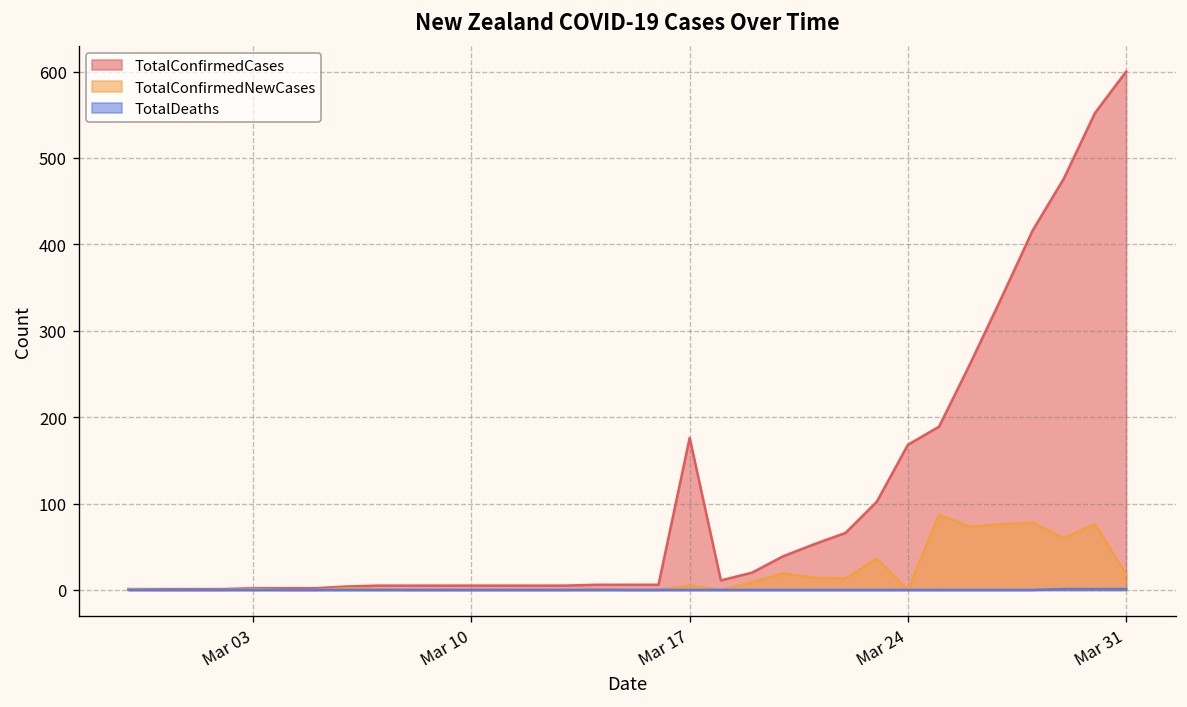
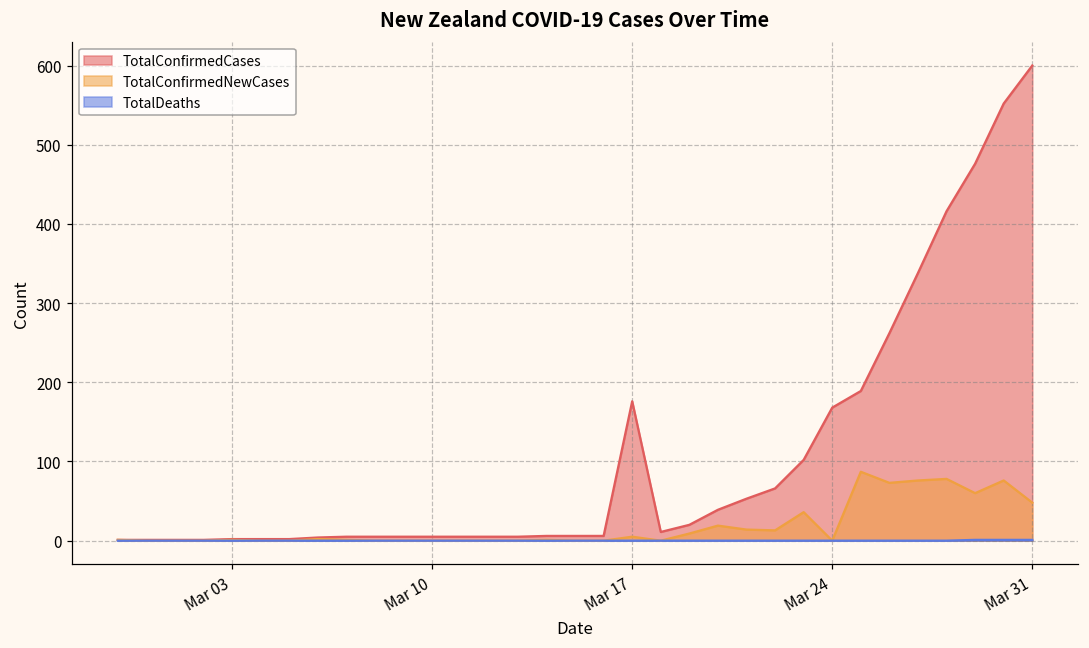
TotalConfirmedNewCases, Mar 31: 20 -> 50
